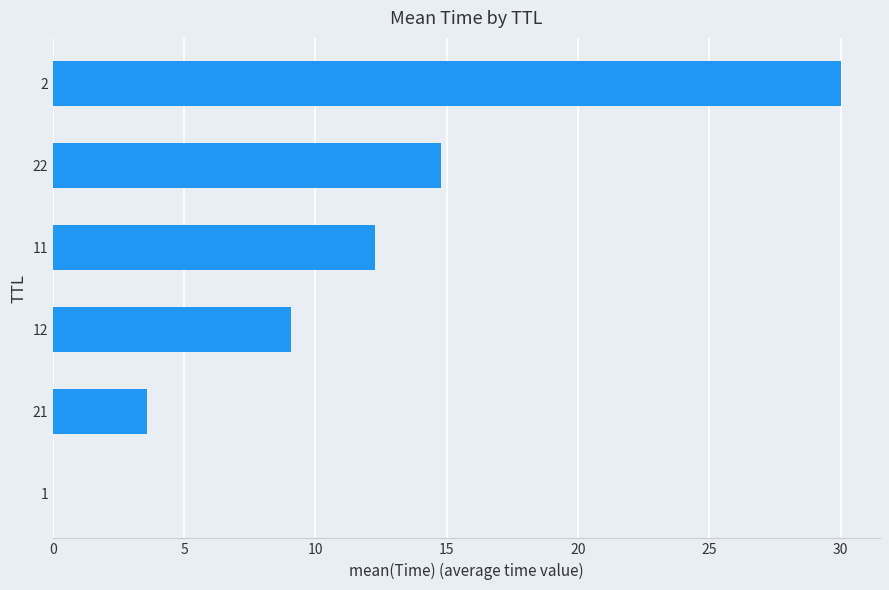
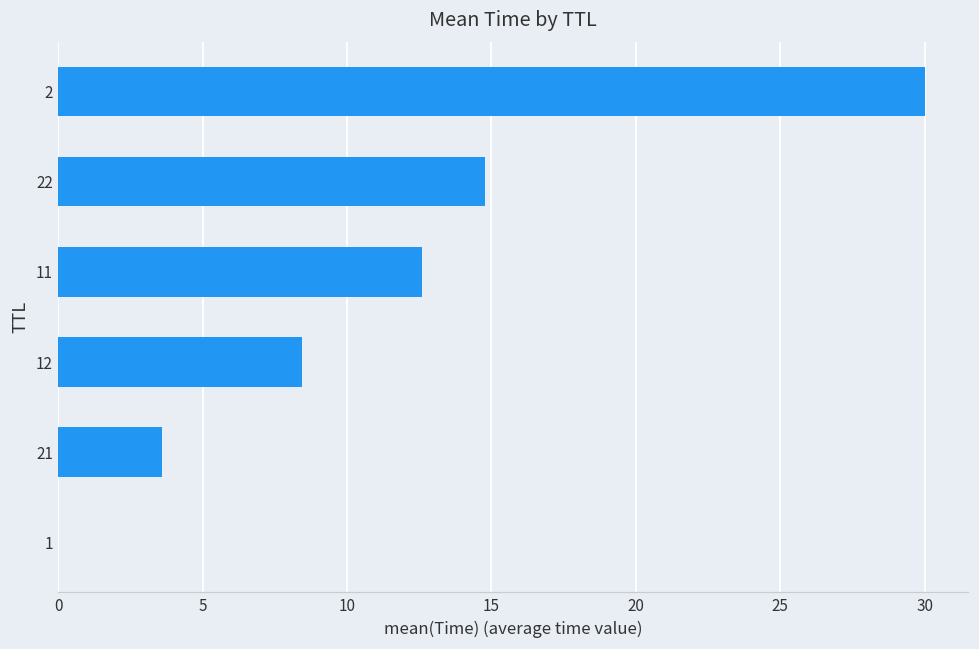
11: 12.3 -> 12.6
12: 9.1 -> 8.4
